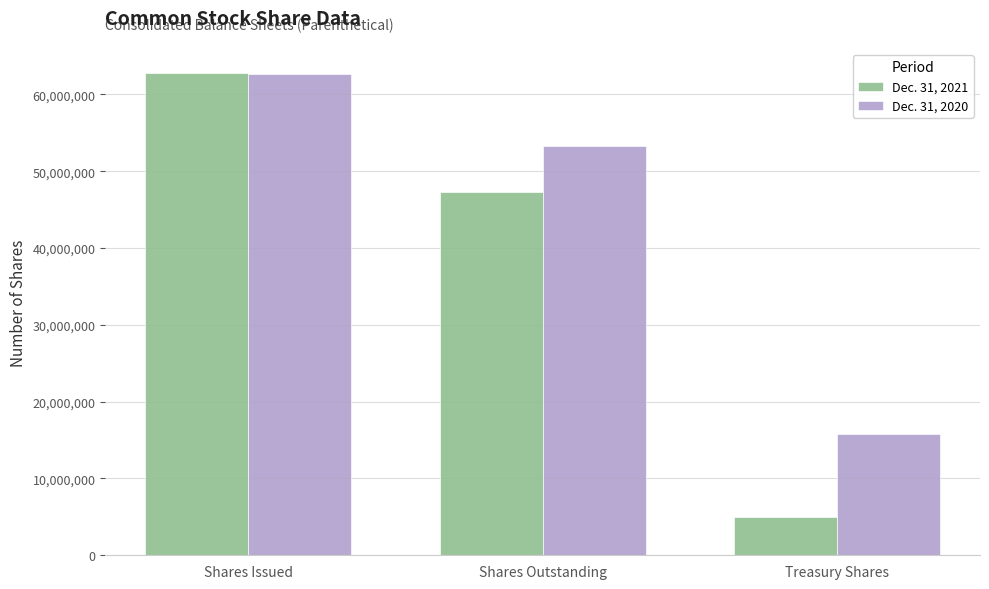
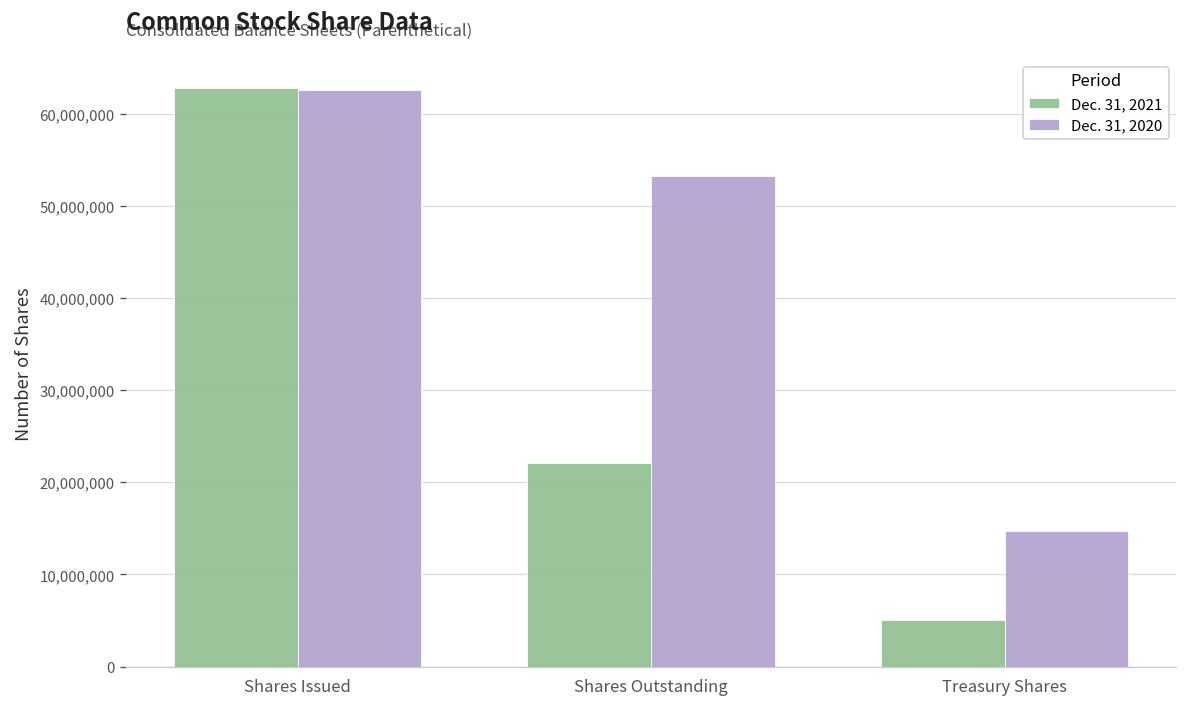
Dec. 31, 2021, Shares Outstanding: 47,000,000 -> 22,000,000
Dec. 31, 2020, Treasury Shares: 16,000,000 -> 15,000,000
